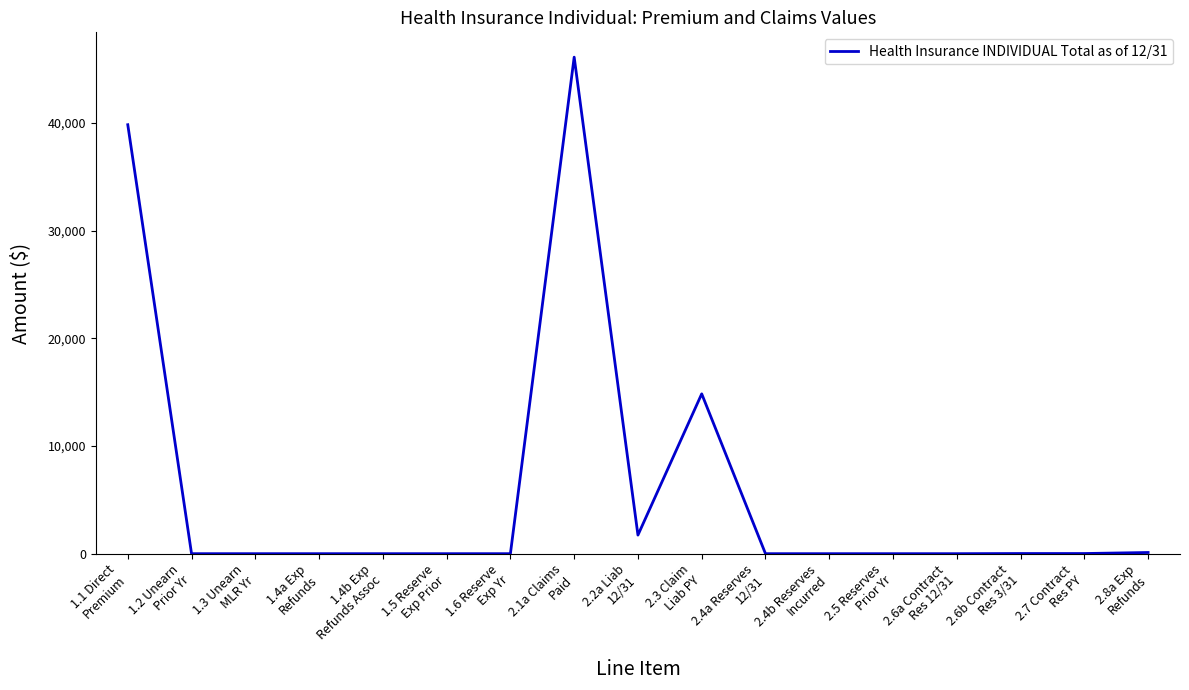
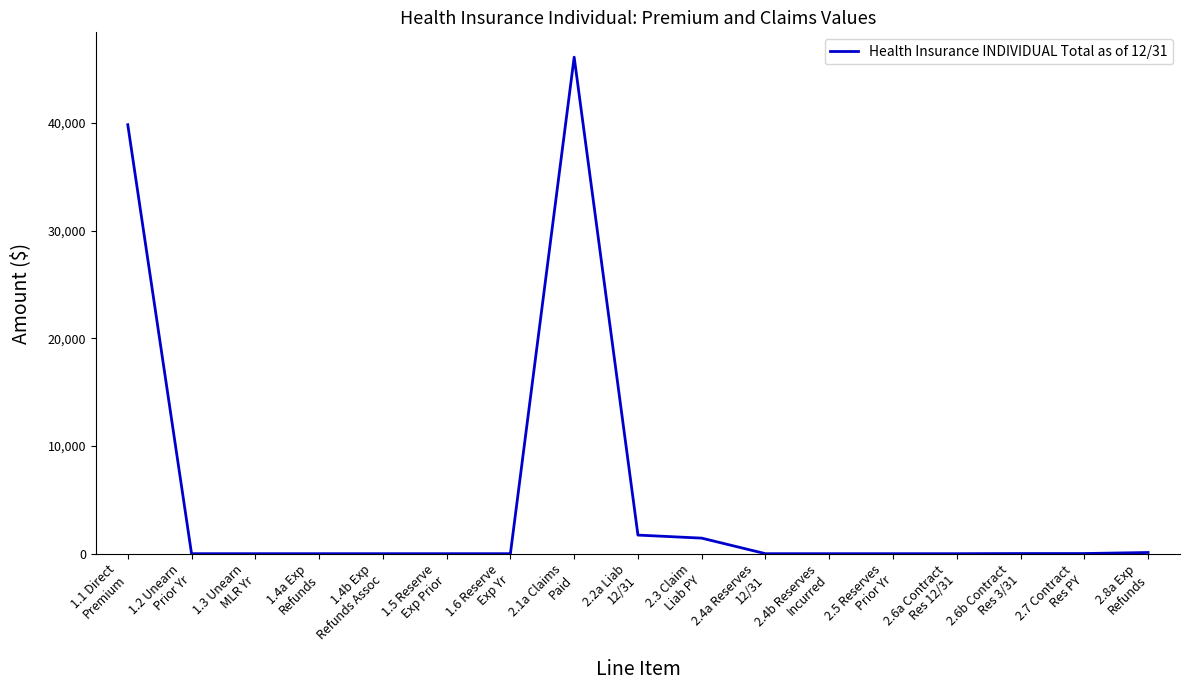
2.3 Claim Liab PY: 14,800 -> 1,400
